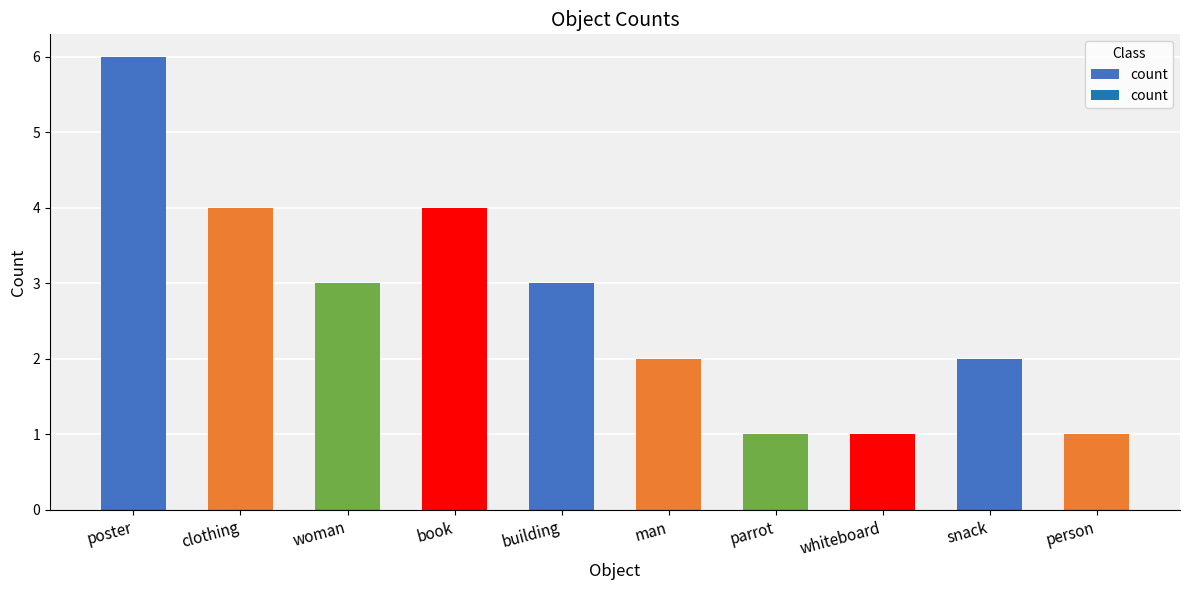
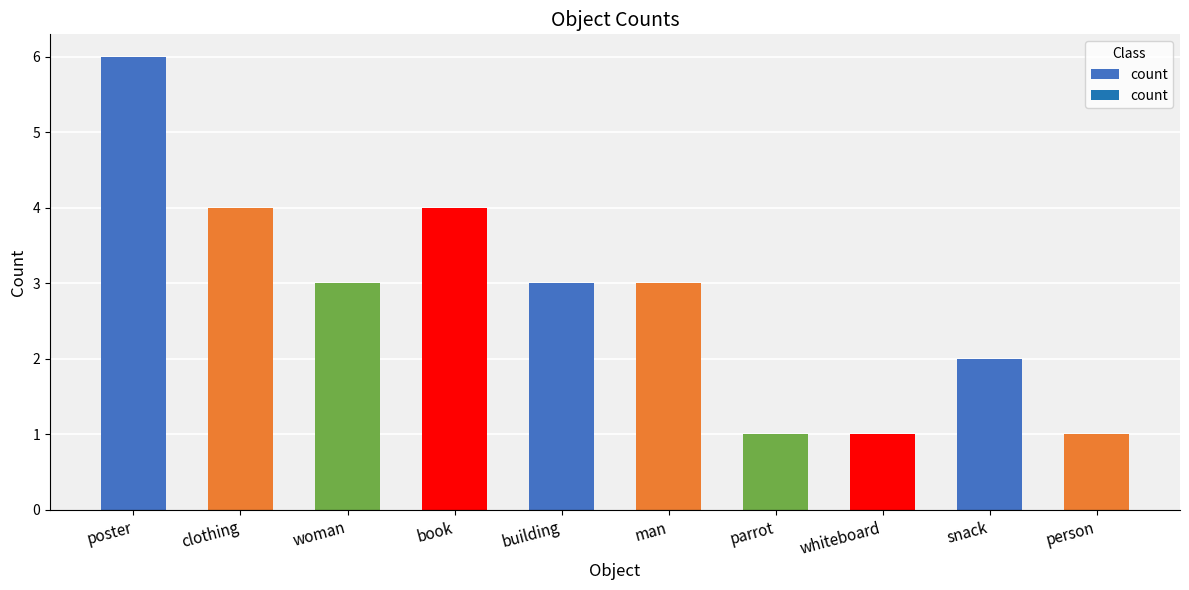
man: 2 -> 3
